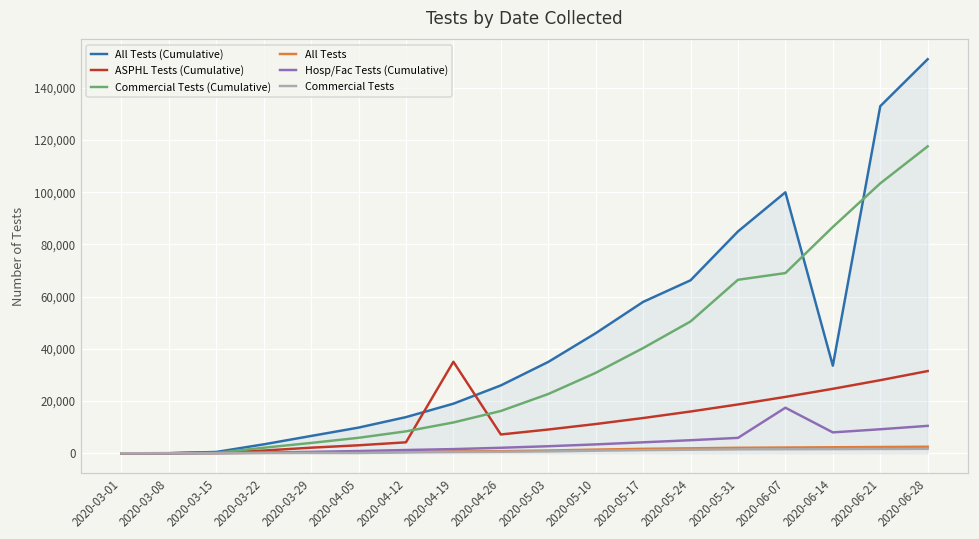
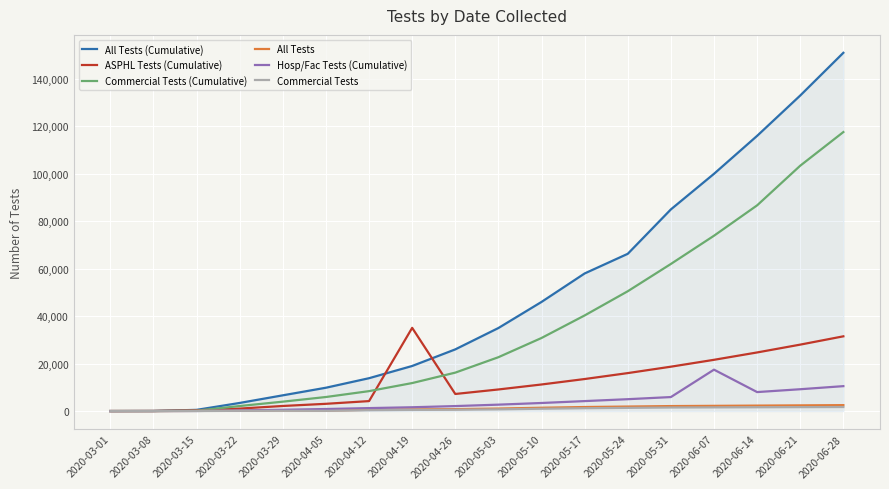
Commercial Tests (Cumulative), 2020-05-31: 66,000 -> 62,000
Commercial Tests (Cumulative), 2020-06-07: 69,000 -> 74,000
All Tests (Cumulative), 2020-06-14: 34,000 -> 116,000
